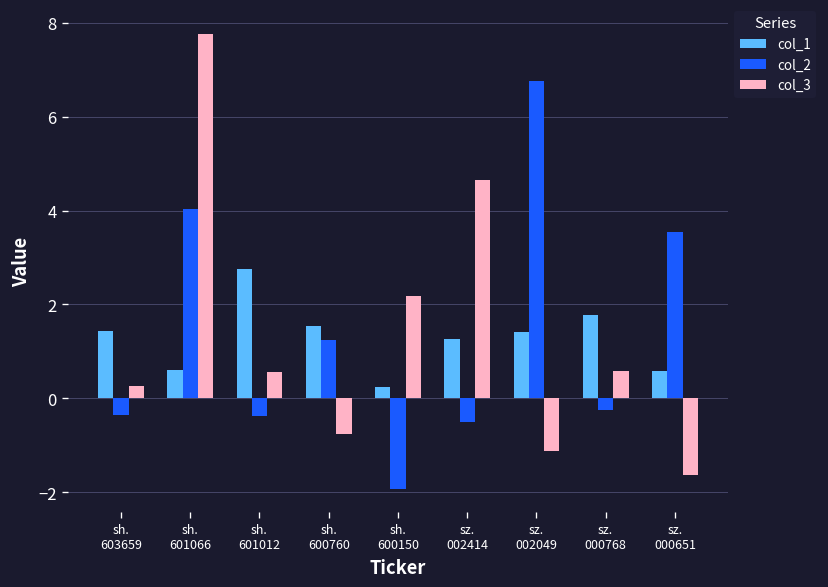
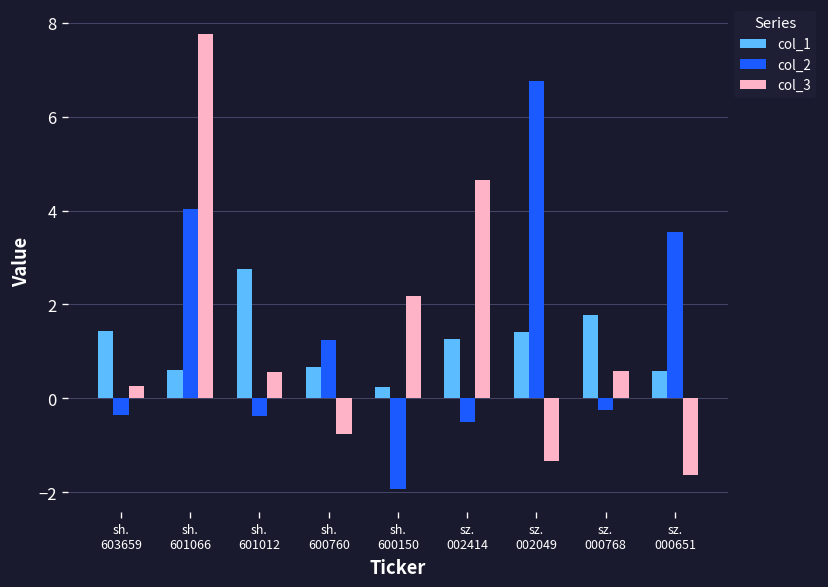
col_1, sh. 600760: 1.5 -> 0.7
col_3, sz. 002049: -1.1 -> -1.3
